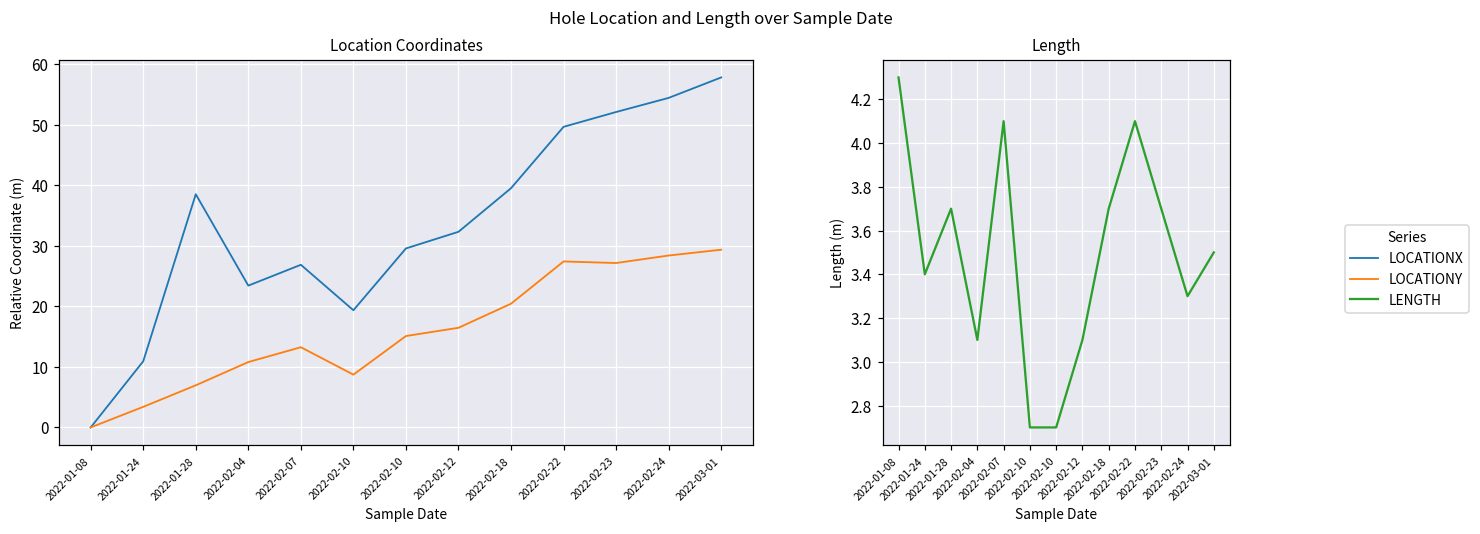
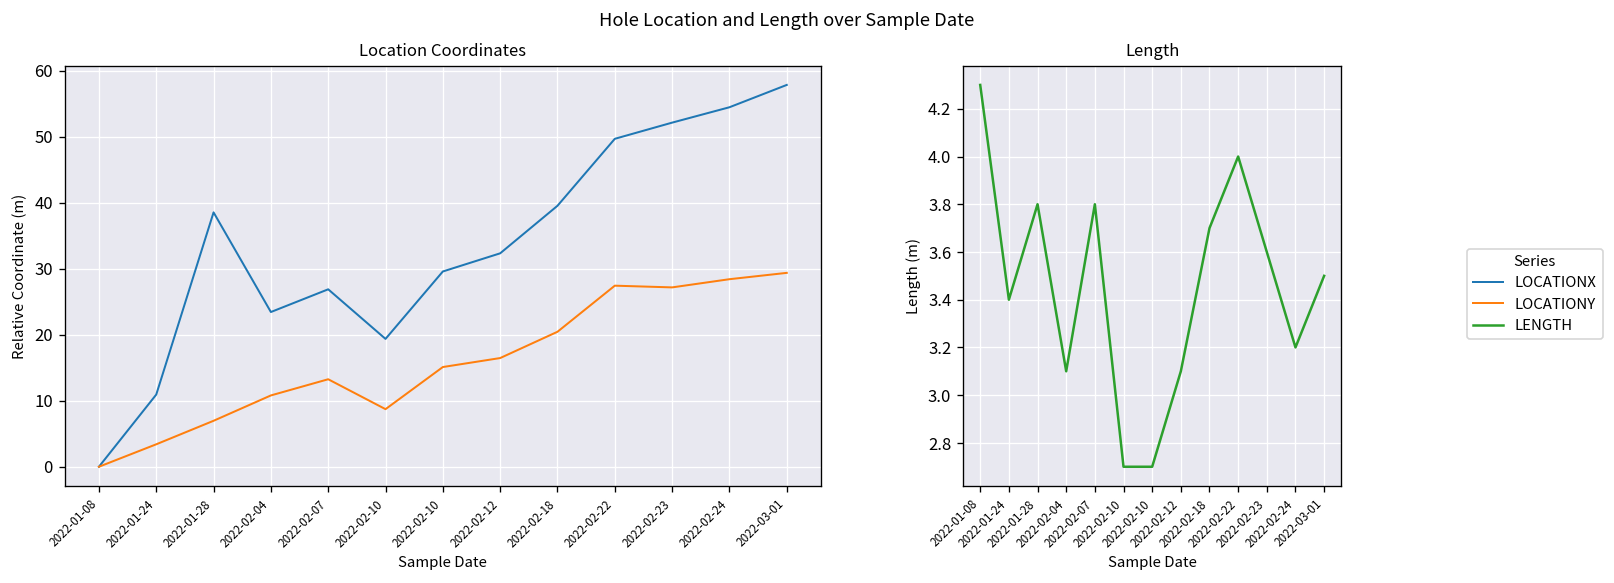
Length, 2022-01-28: 3.7 -> 3.8
Length, 2022-02-07: 4.1 -> 3.8
Length, 2022-02-22: 4.1 -> 4.0
Length, 2022-02-23: 3.7 -> 3.6
Length, 2022-02-24: 3.3 -> 3.2
